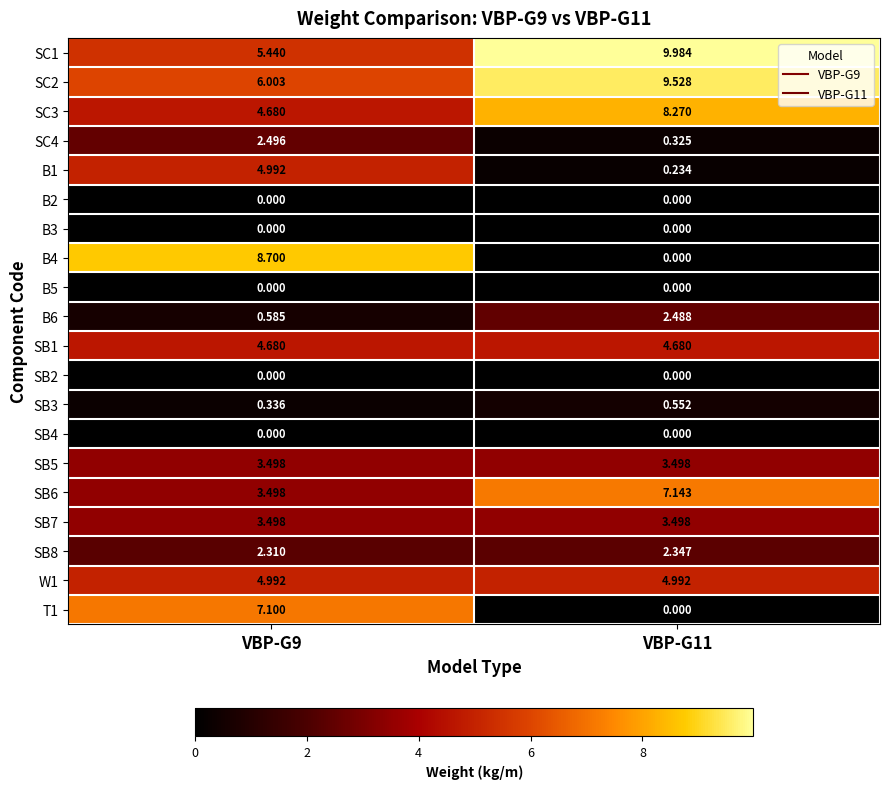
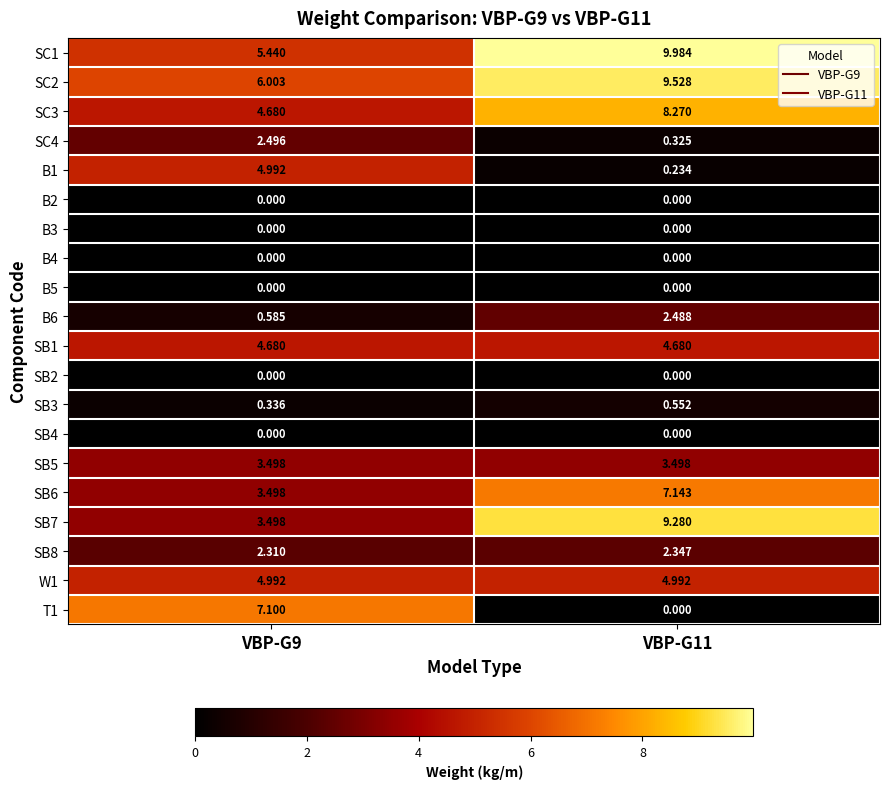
B4, VBP-G9: 8.700 -> 0.000
SB7, VBP-G11: 3.498 -> 9.280
